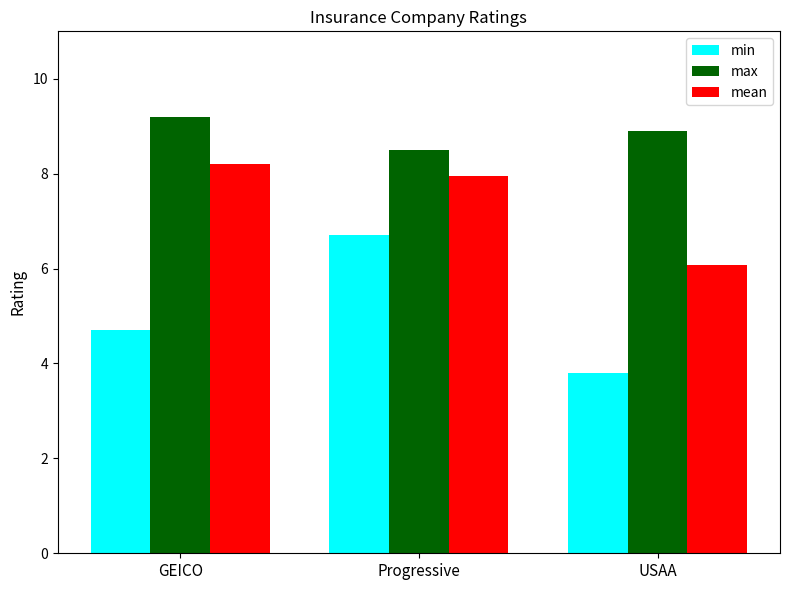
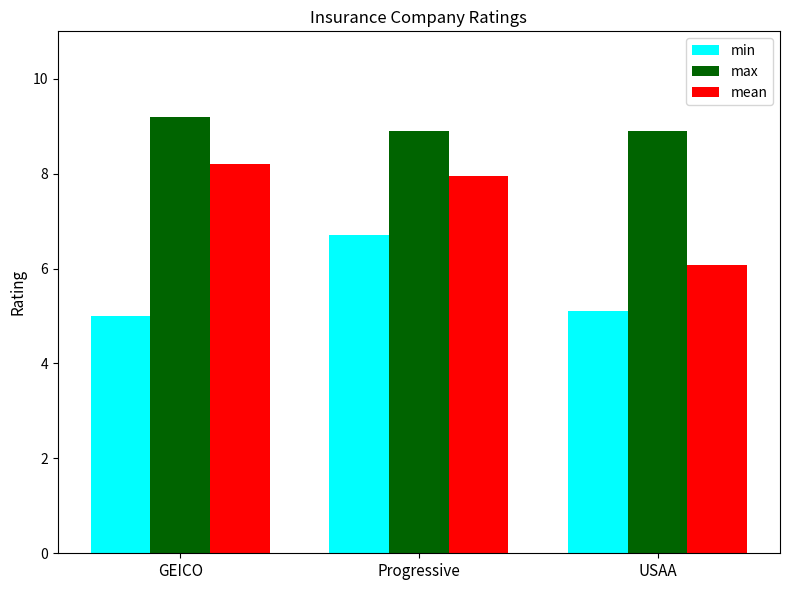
min, GEICO: 4.7 -> 5.0
max, Progressive: 8.5 -> 8.9
min, USAA: 3.8 -> 5.1
